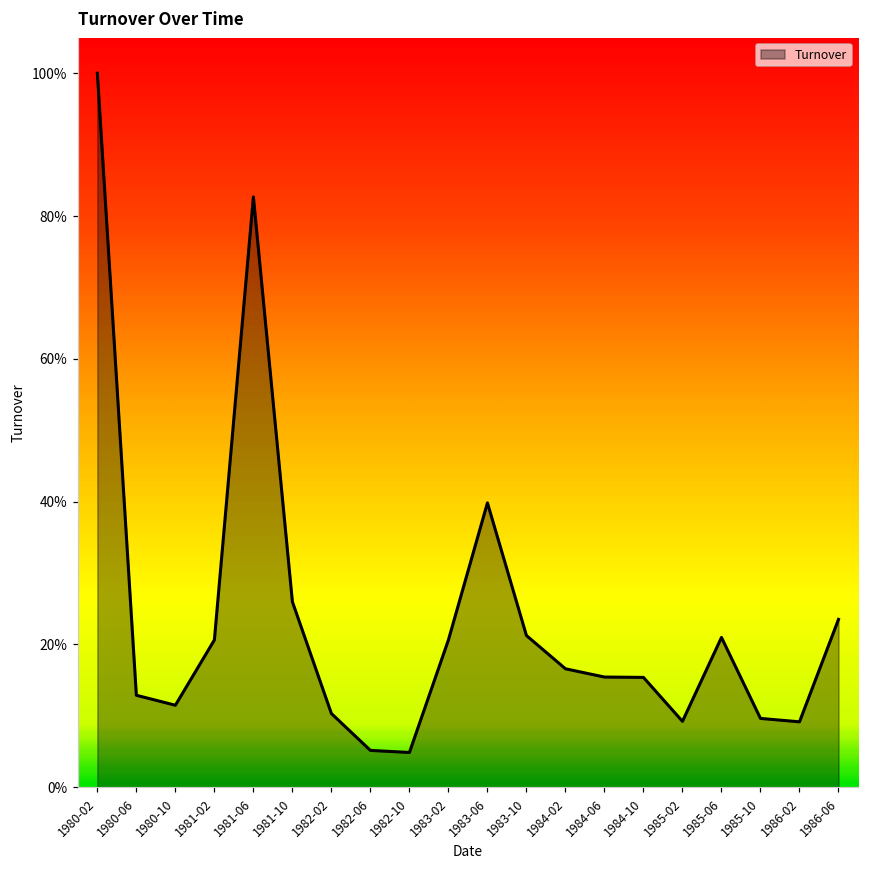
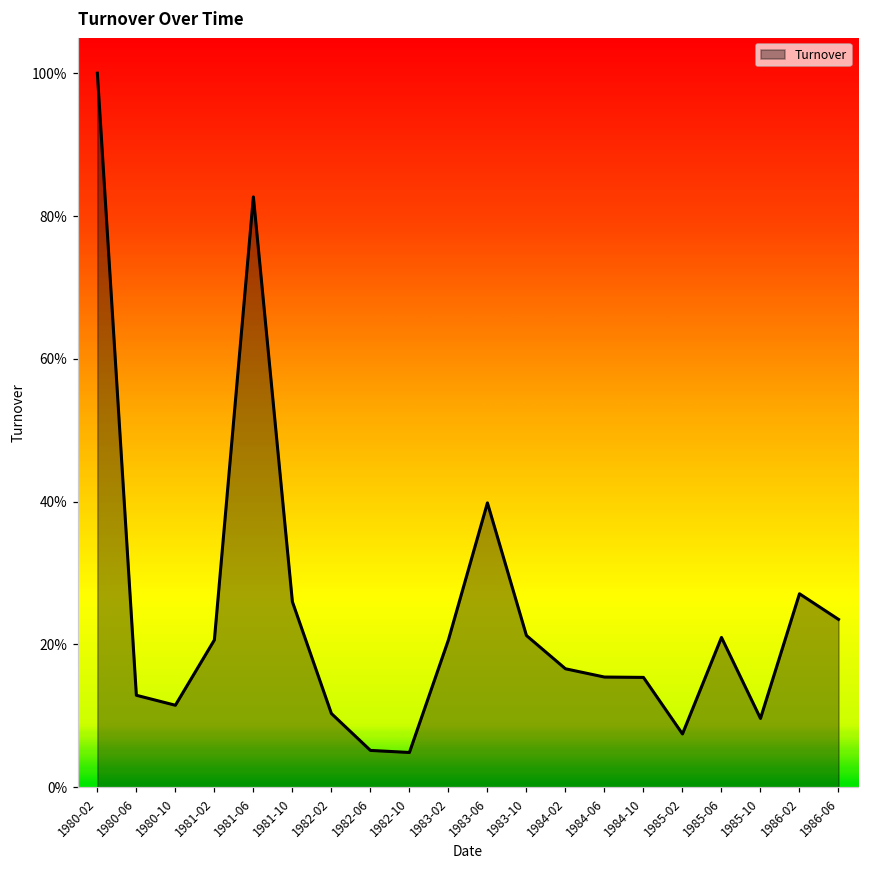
1985-02: 9% -> 7%
1986-02: 9% -> 27%
